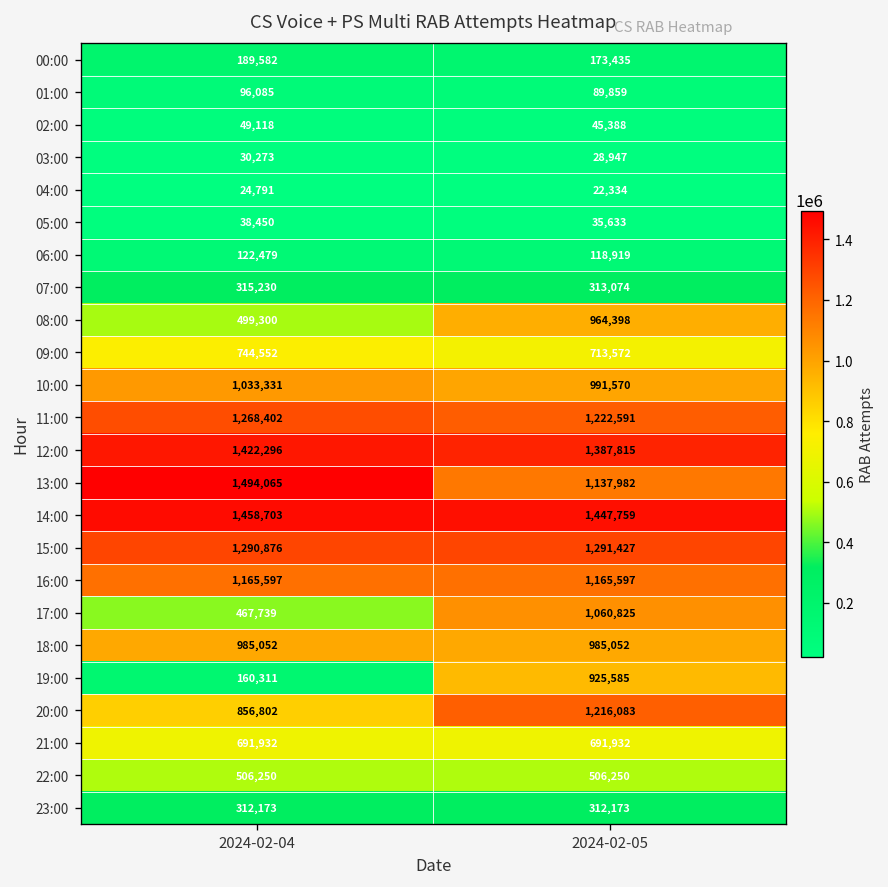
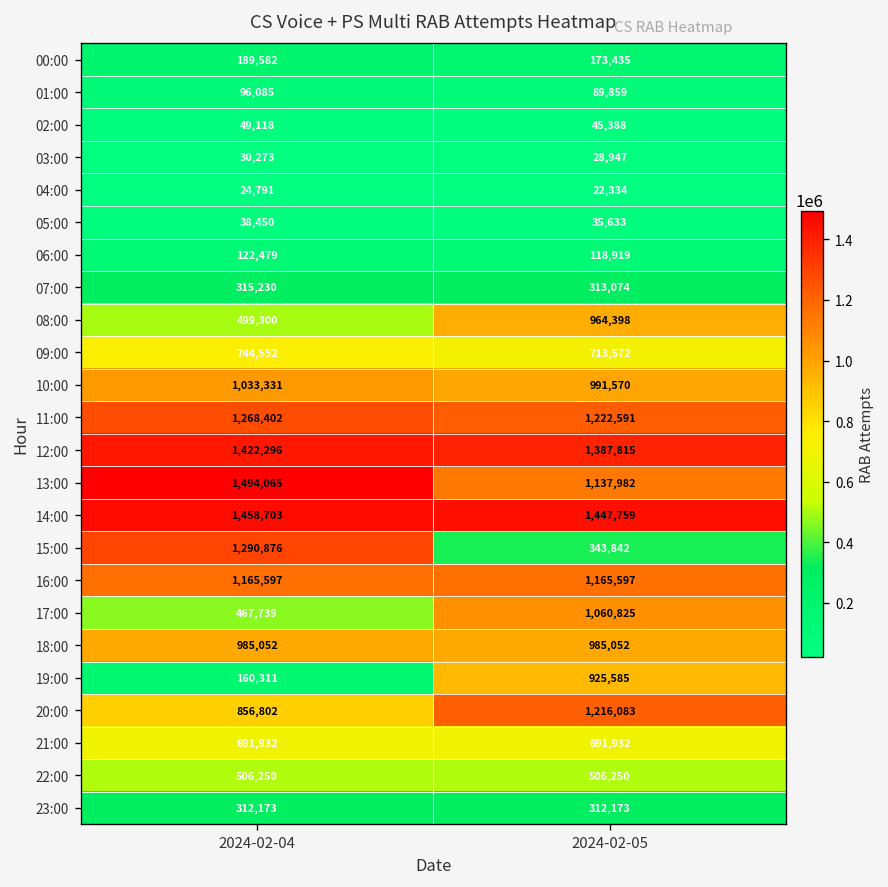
15:00, 2024-02-05: 1,291,427 -> 343,842
